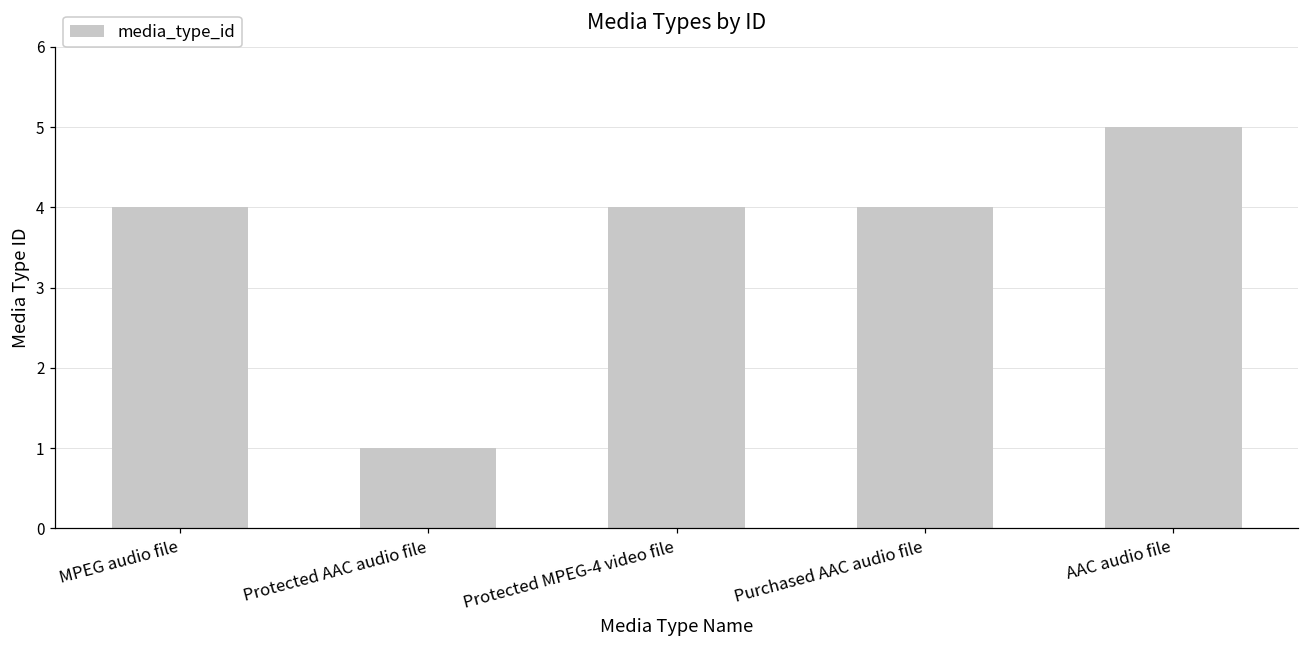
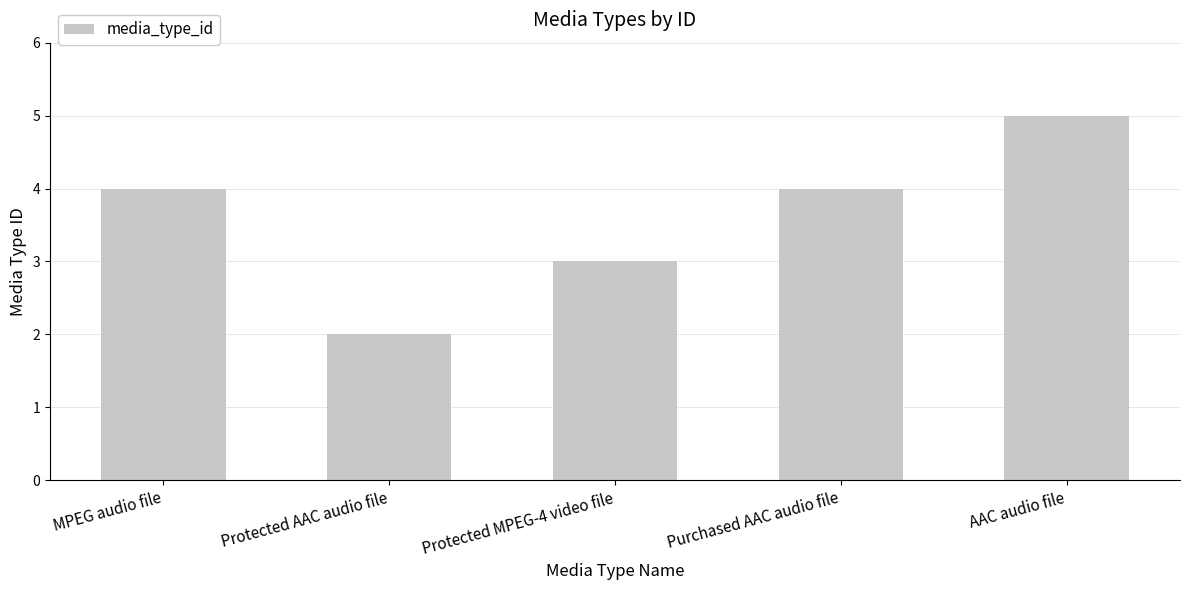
Protected AAC audio file: 1 -> 2
Protected MPEG-4 video file: 4 -> 3
